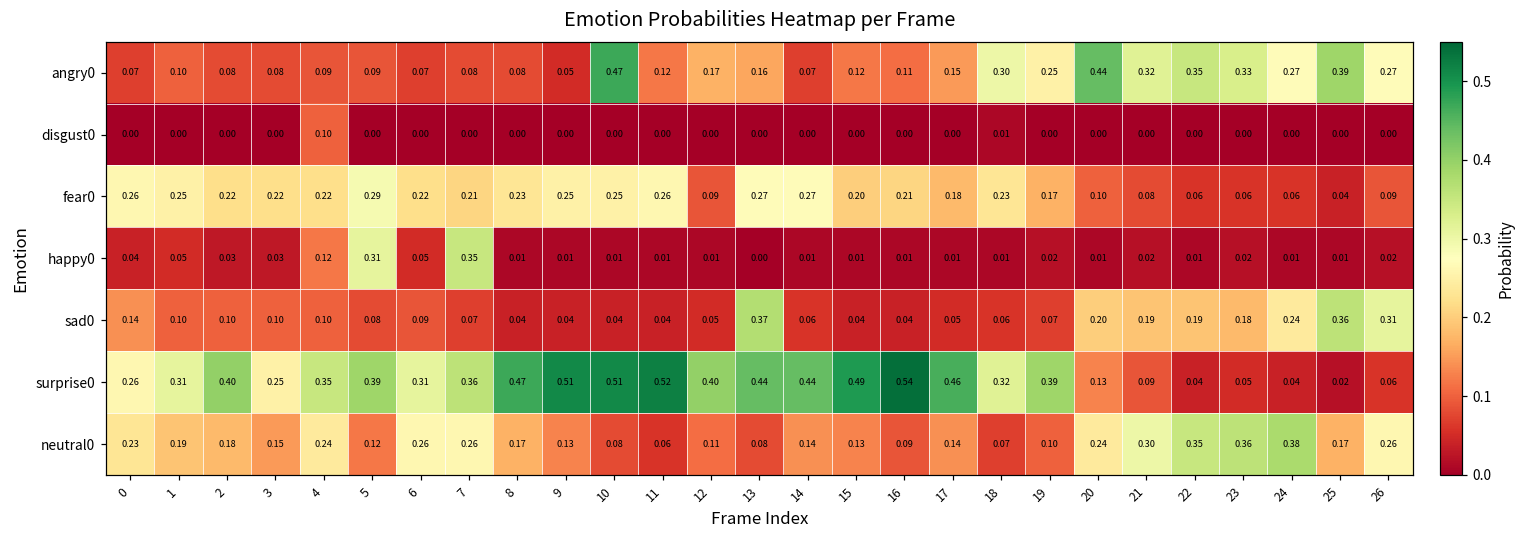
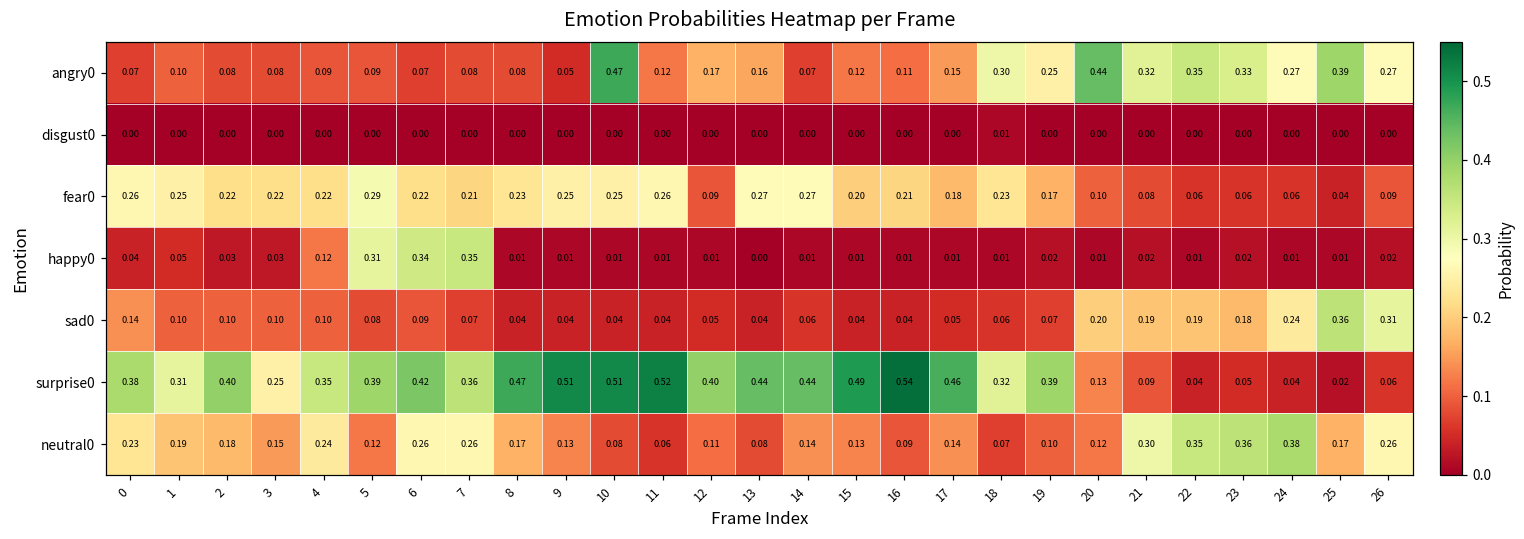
disgust0, 4: 0.10 -> 0.00
happy0, 6: 0.05 -> 0.34
sad0, 13: 0.37 -> 0.04
surprise0, 0: 0.26 -> 0.38
surprise0, 6: 0.31 -> 0.42
neutral0, 20: 0.24 -> 0.12
